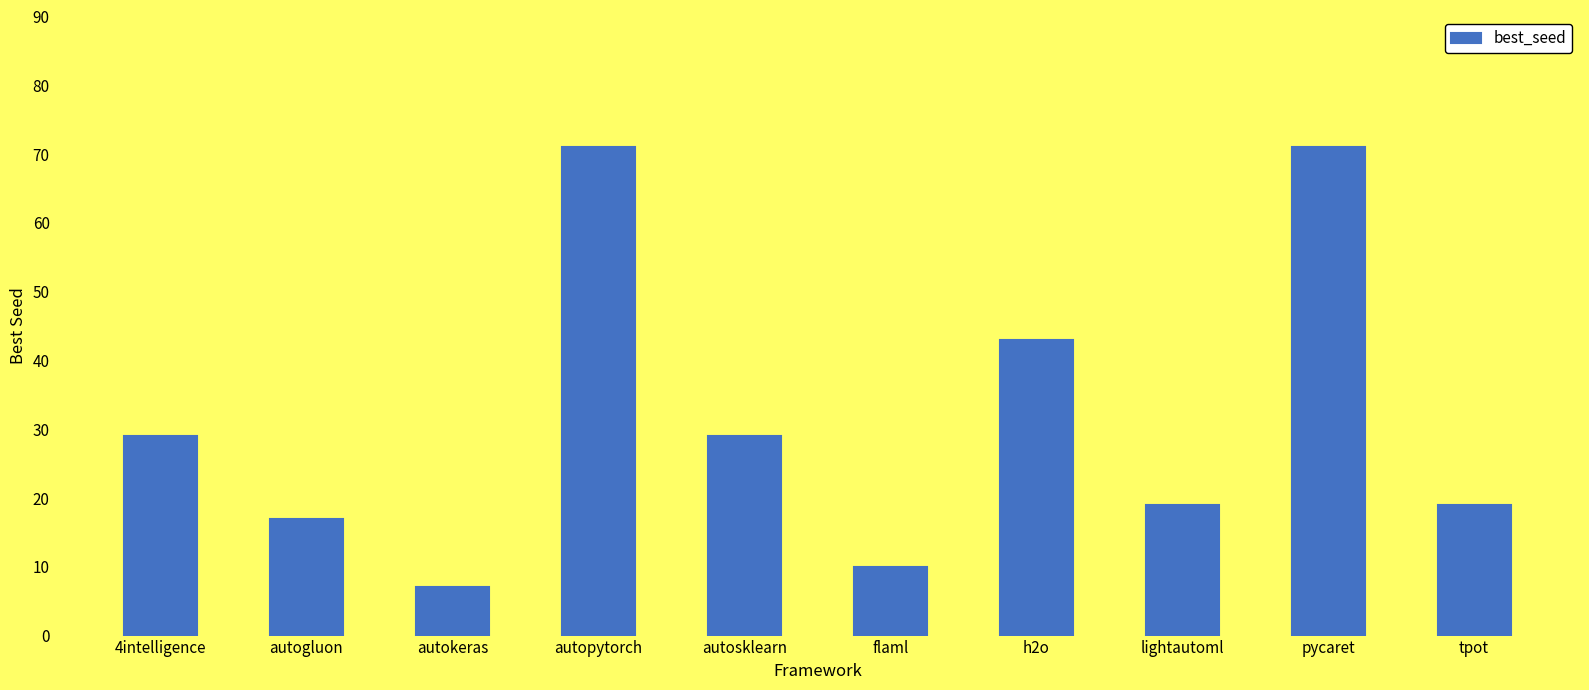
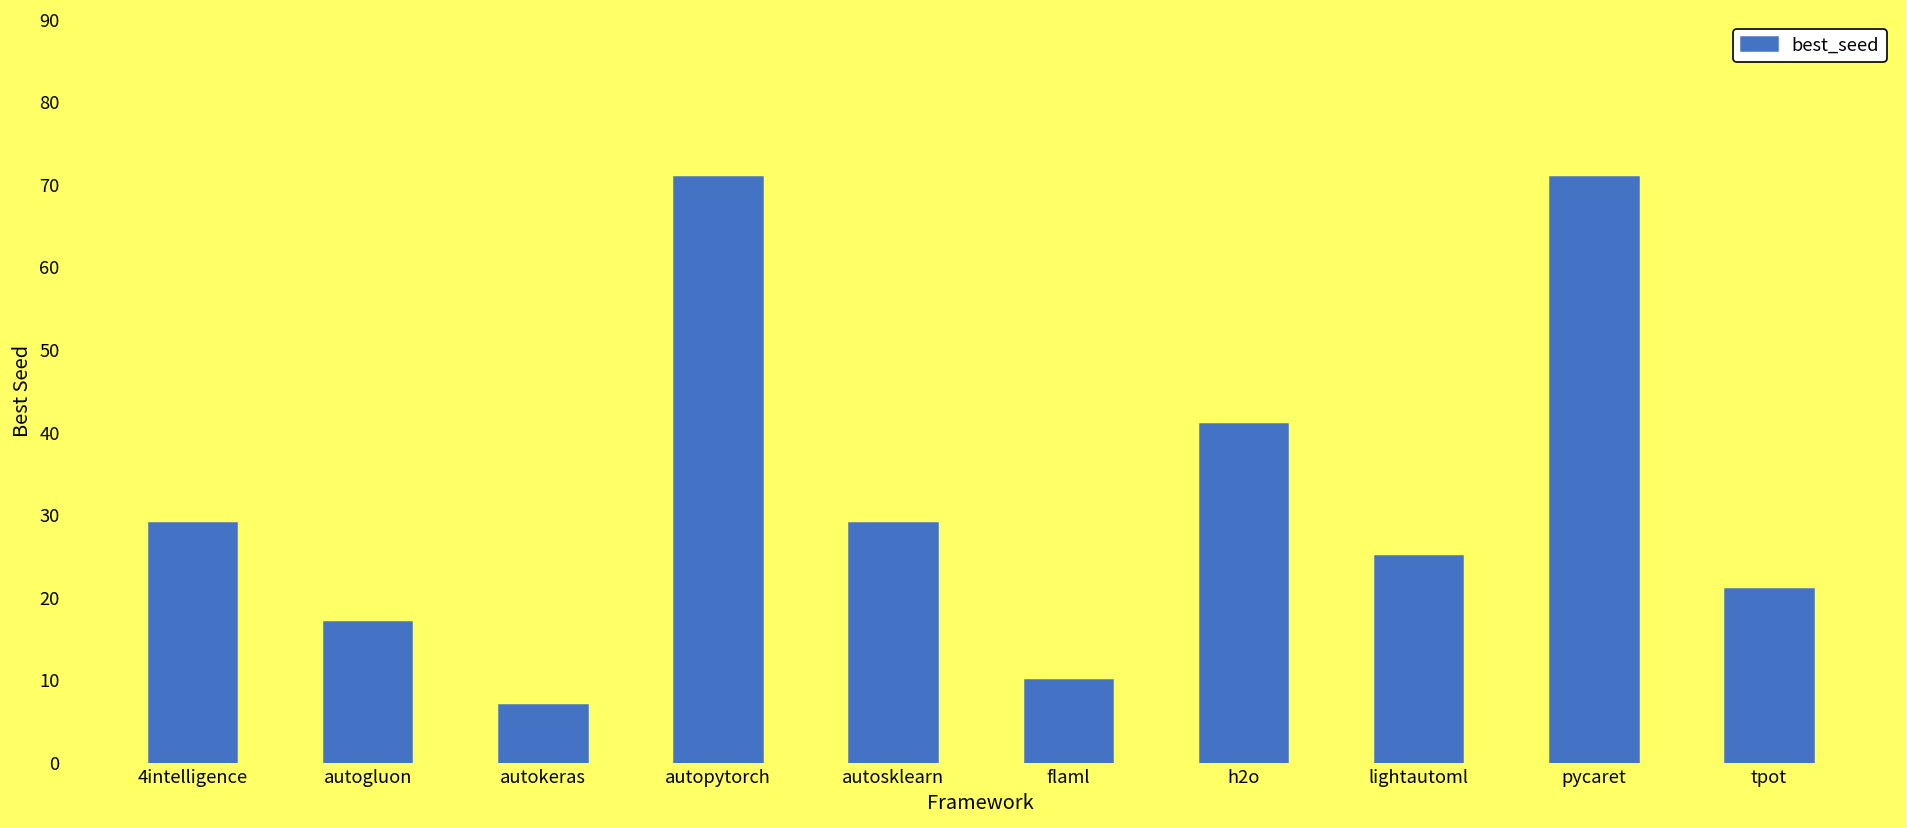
h2o: 43 -> 41
lightautoml: 19 -> 25
tpot: 19 -> 21
